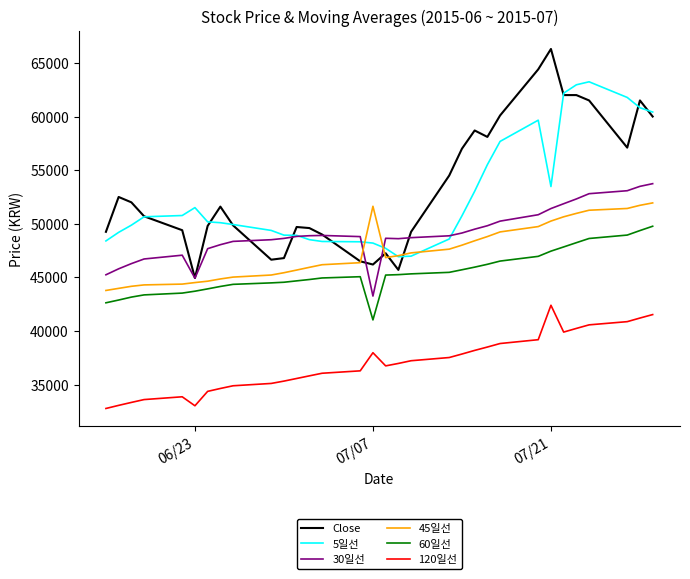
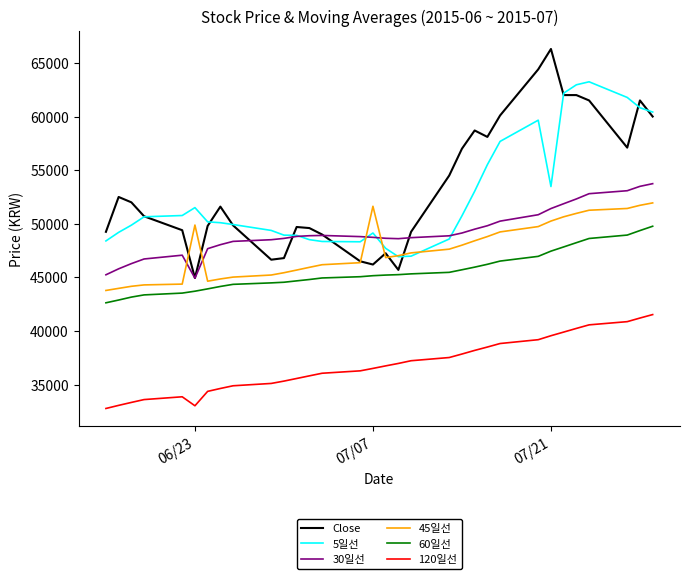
45일선, 06/23: 44500 -> 49900
5일선, 07/07: 48200 -> 49100
30일선, 07/07: 43300 -> 48700
60일선, 07/07: 41000 -> 45200
120일선, 07/07: 38000 -> 36500
120일선, 07/21: 42400 -> 39600
